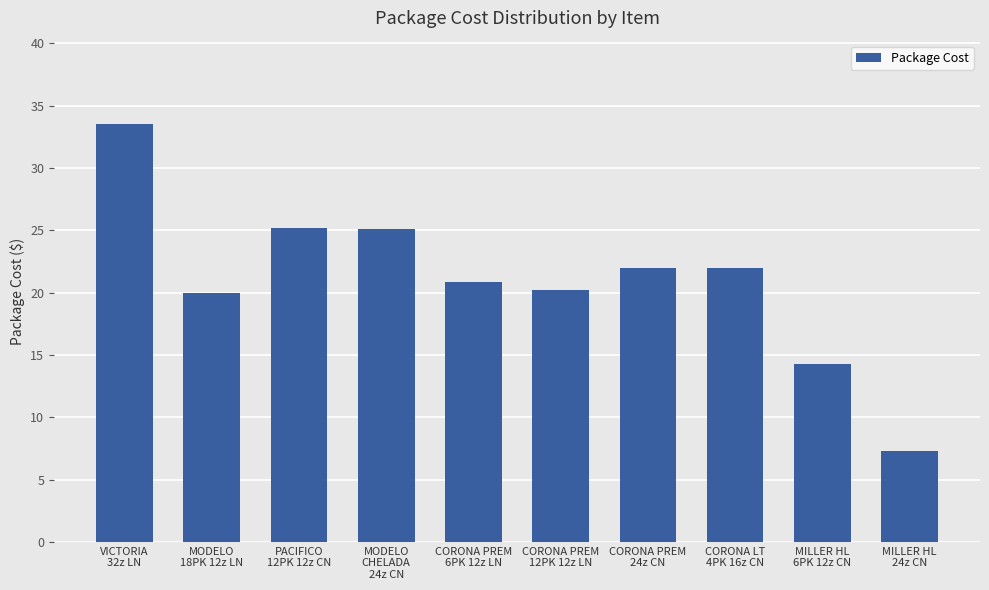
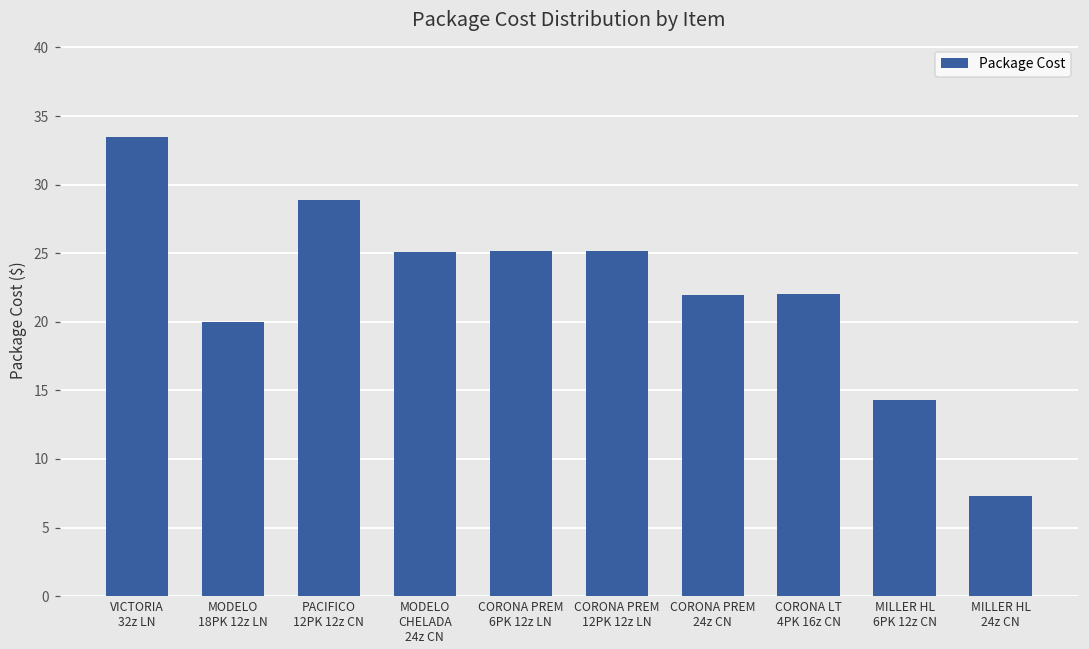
PACIFICO 12PK 12z CN: 25.2 -> 28.9
CORONA PREM 6PK 12z LN: 20.9 -> 25.2
CORONA PREM 12PK 12z LN: 20.2 -> 25.2
